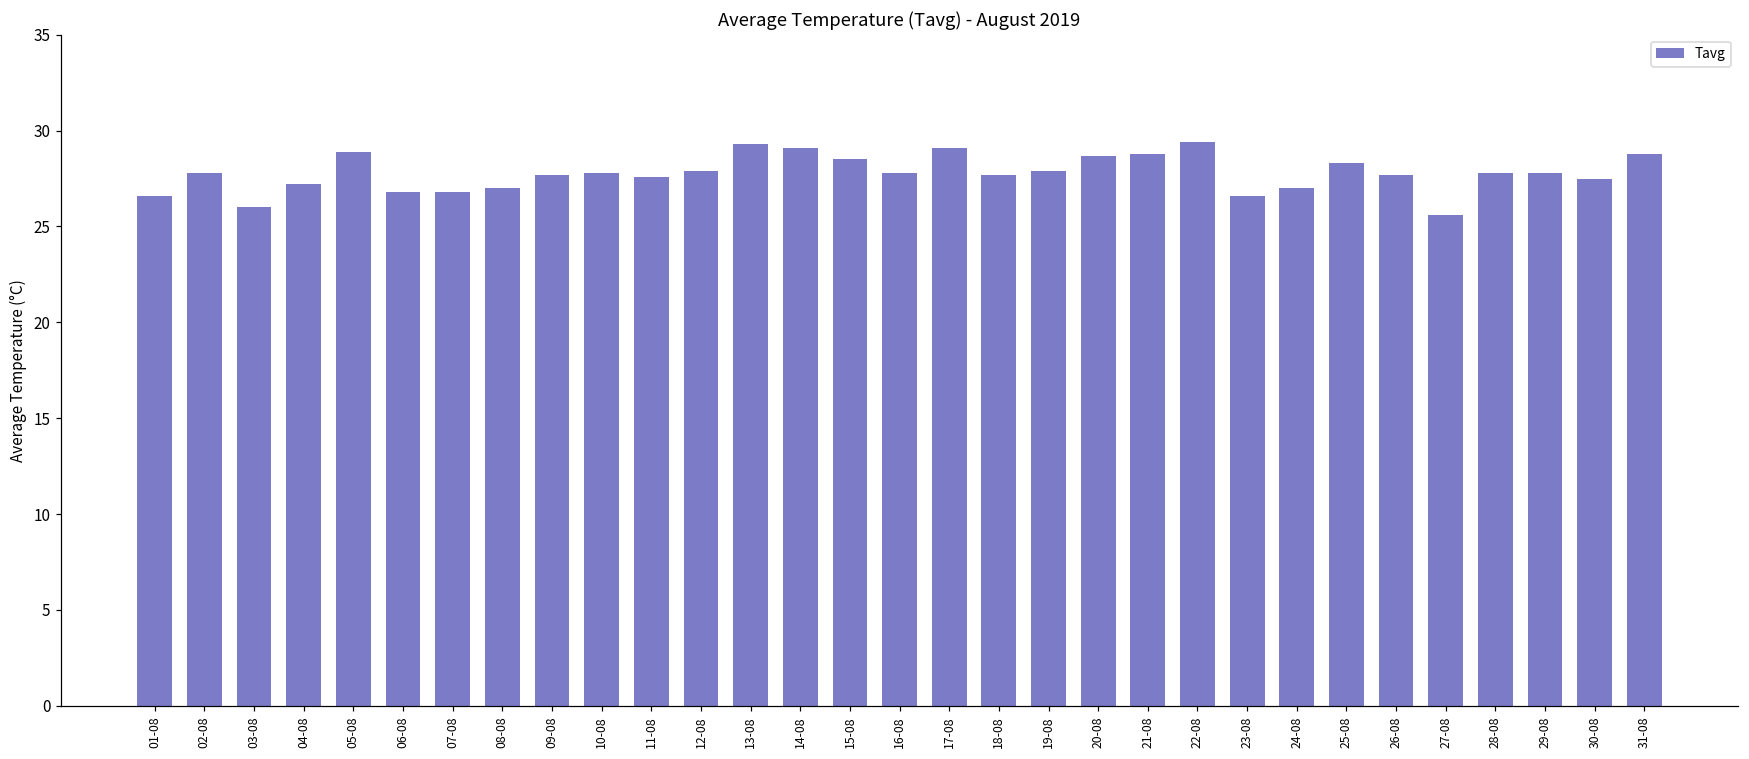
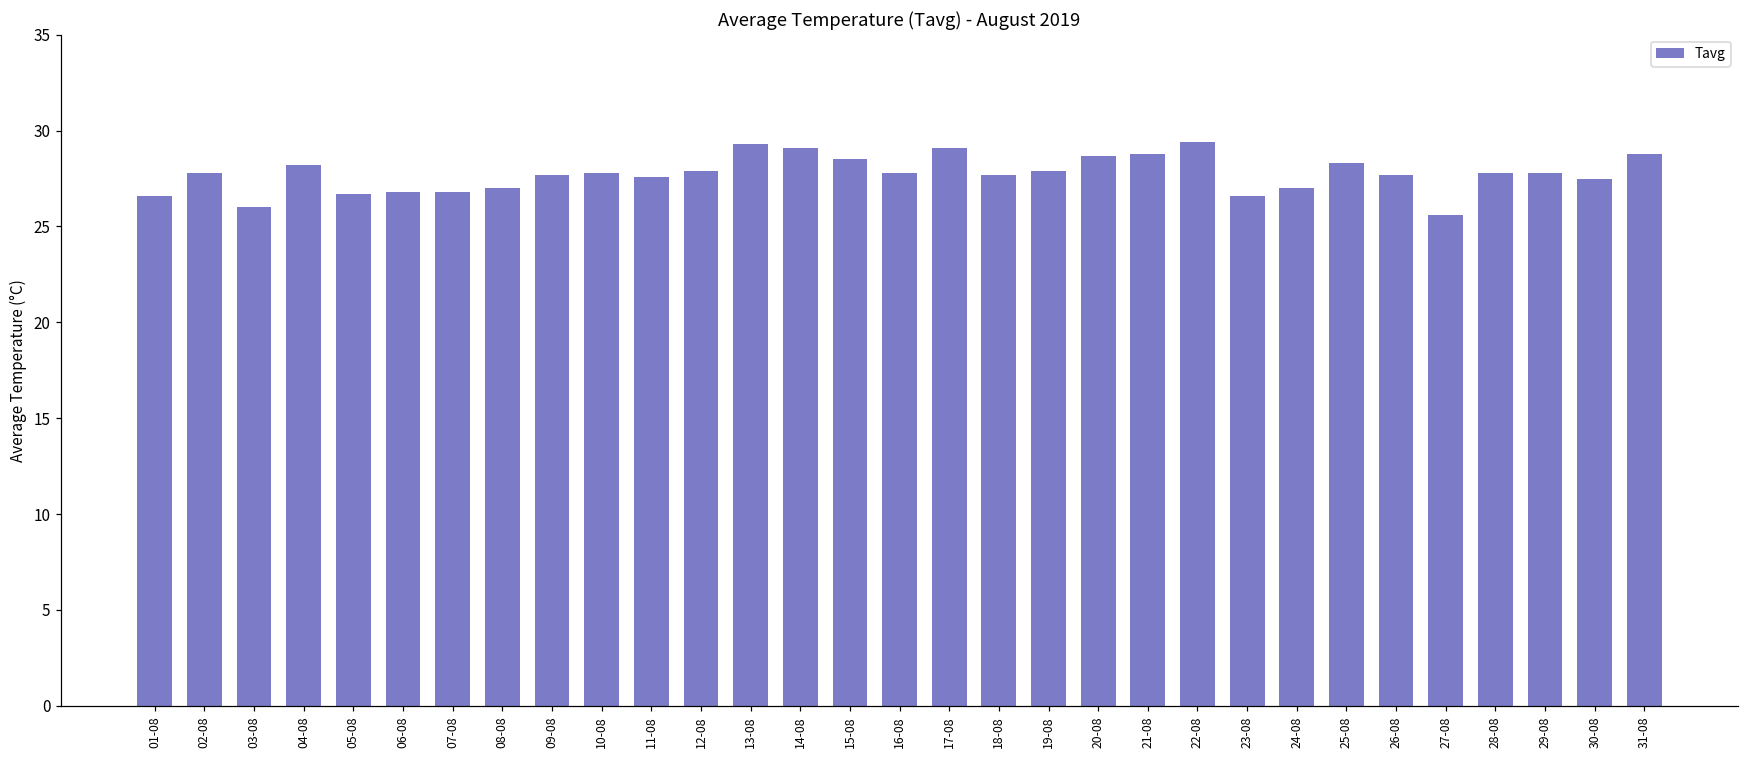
04-08: 27.2 -> 28.2
05-08: 28.9 -> 26.7
